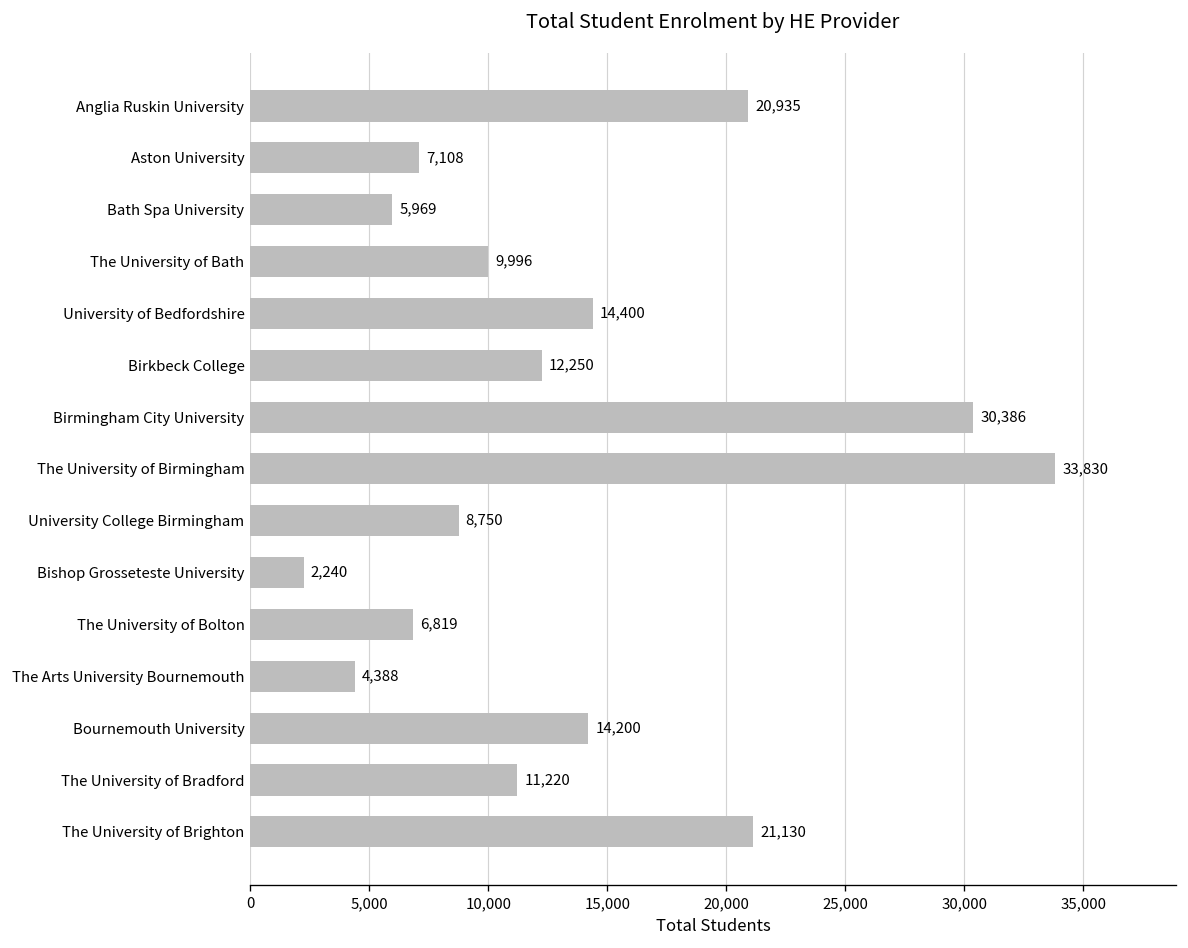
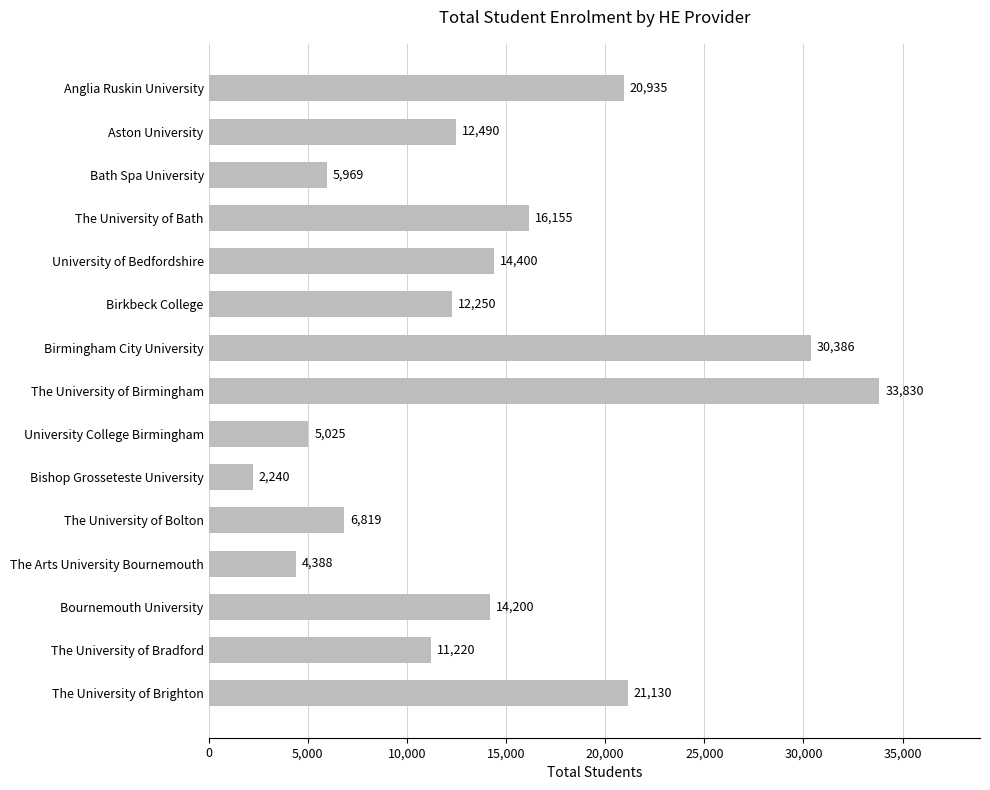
Aston University: 7,108 -> 12,490
The University of Bath: 9,996 -> 16,155
University College Birmingham: 8,750 -> 5,025
